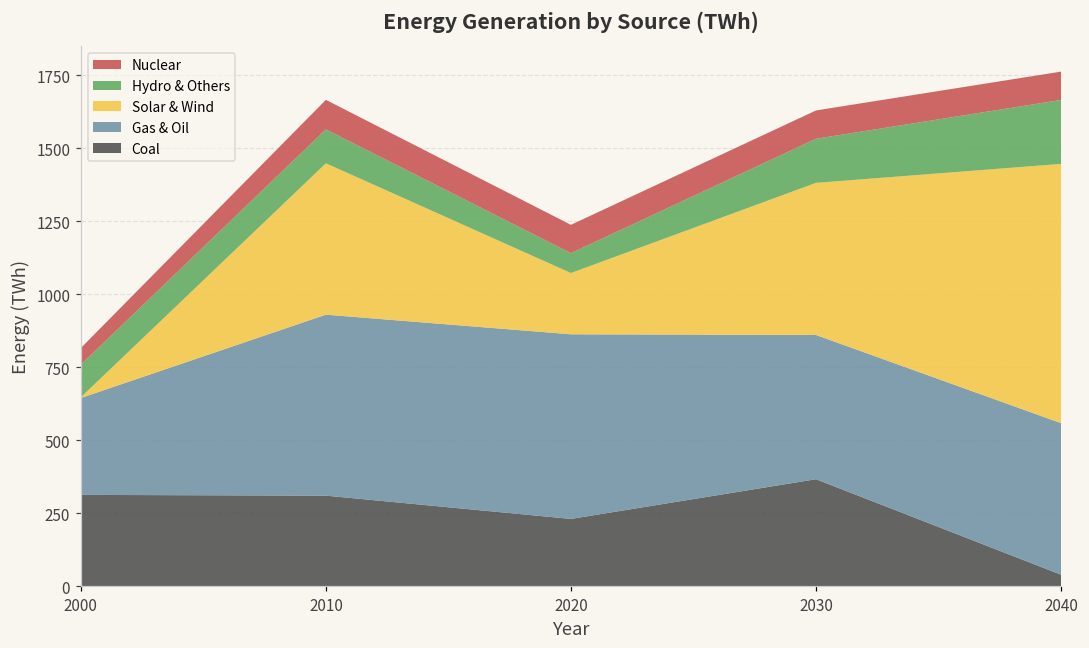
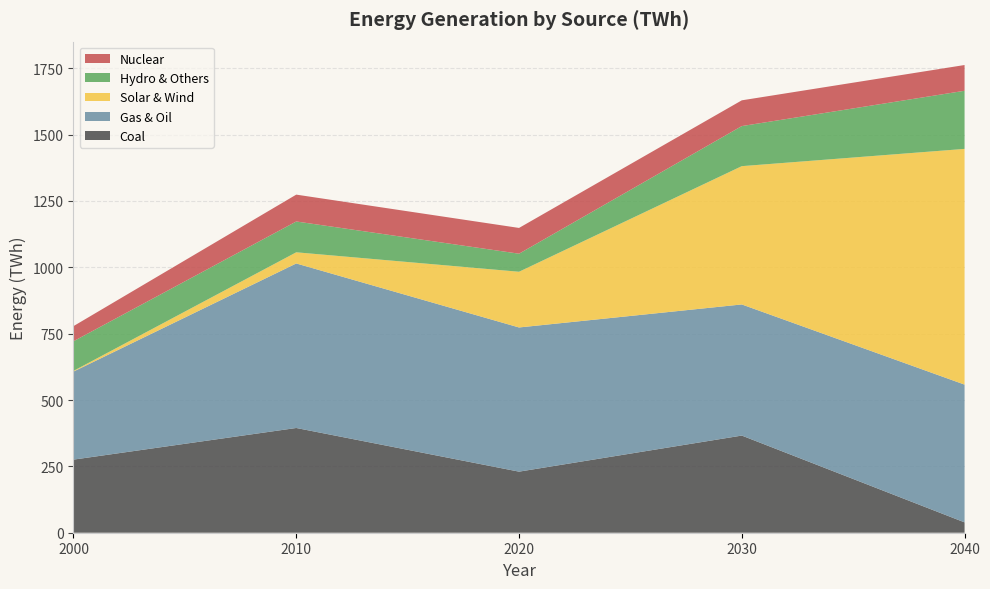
Coal, 2000: 310 -> 280
Coal, 2010: 310 -> 390
Solar & Wind, 2010: 520 -> 40
Gas & Oil, 2020: 630 -> 540
